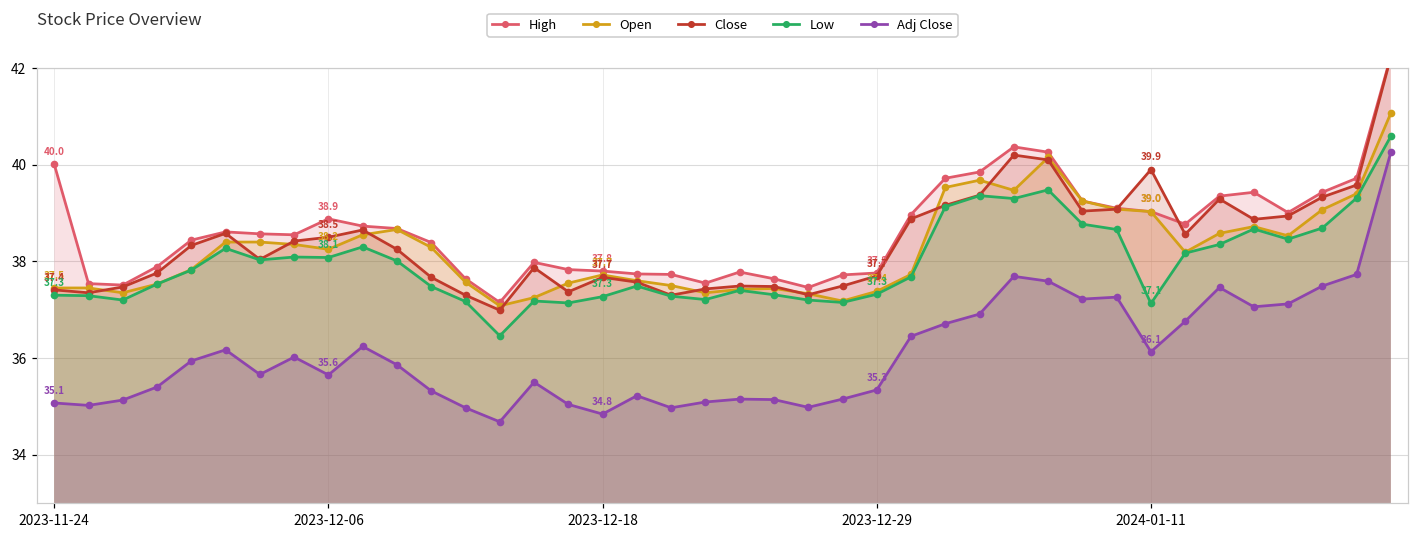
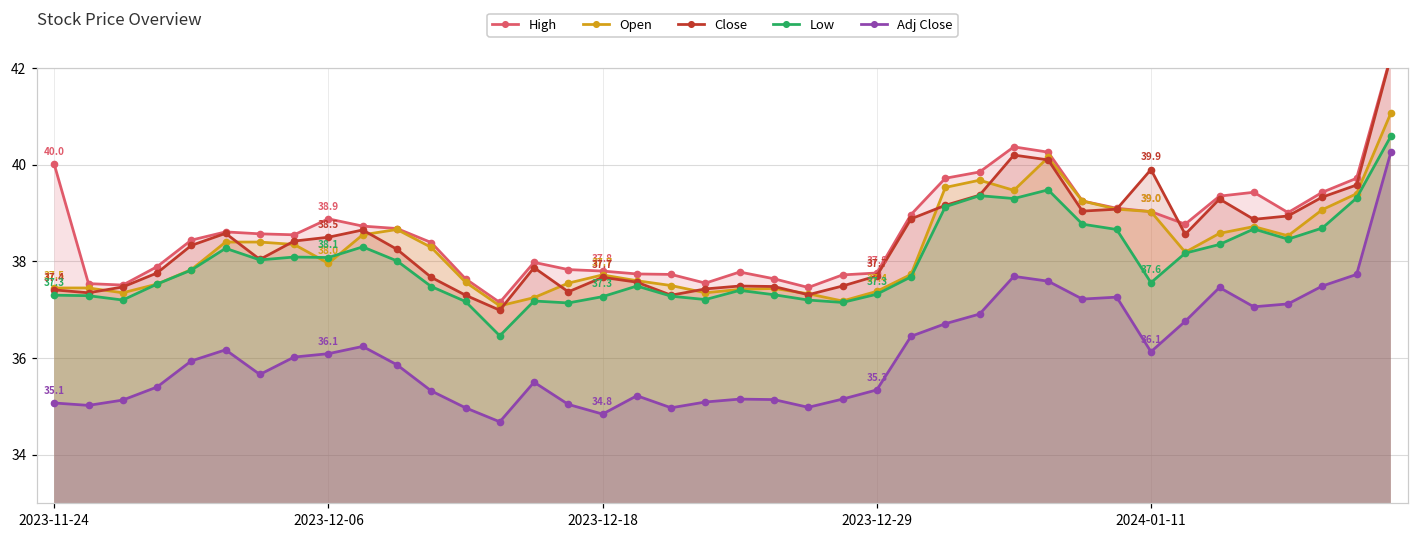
Open, 2023-12-06: 38.2 -> 38.0
Adj Close, 2023-12-06: 35.6 -> 36.1
Low, 2024-01-11: 37.1 -> 37.6
